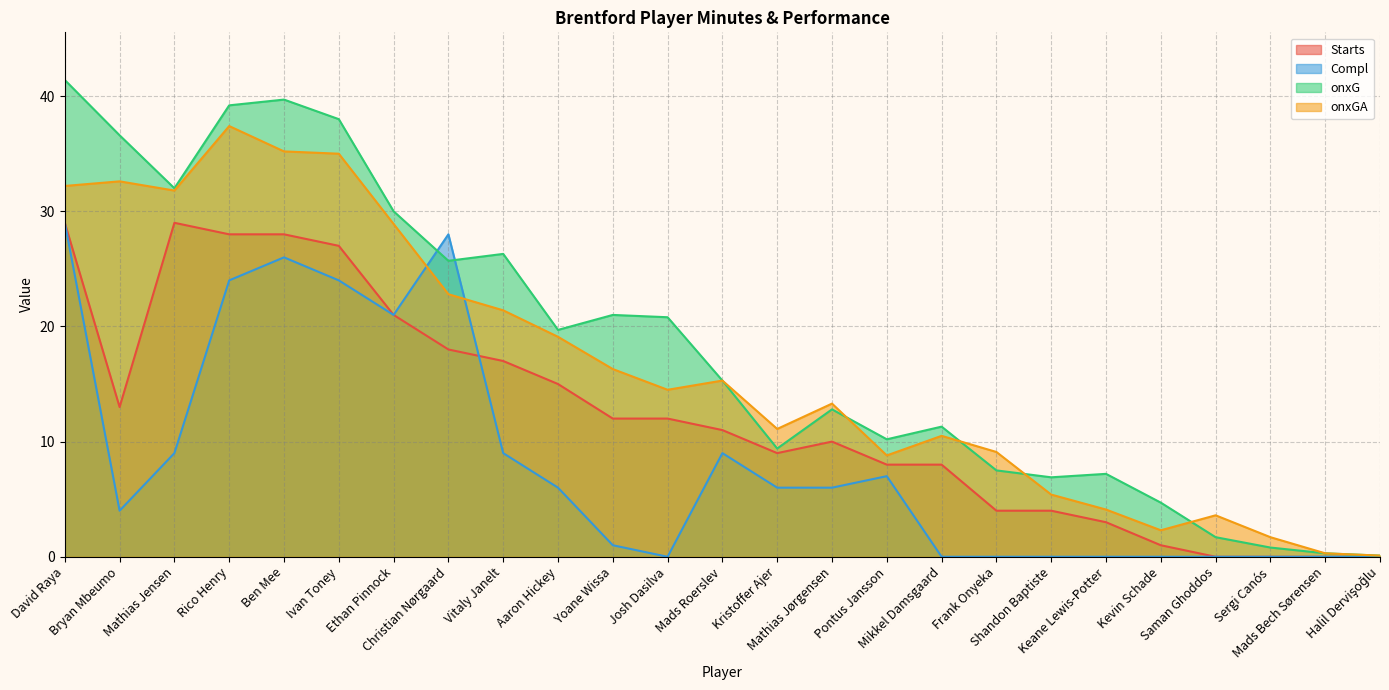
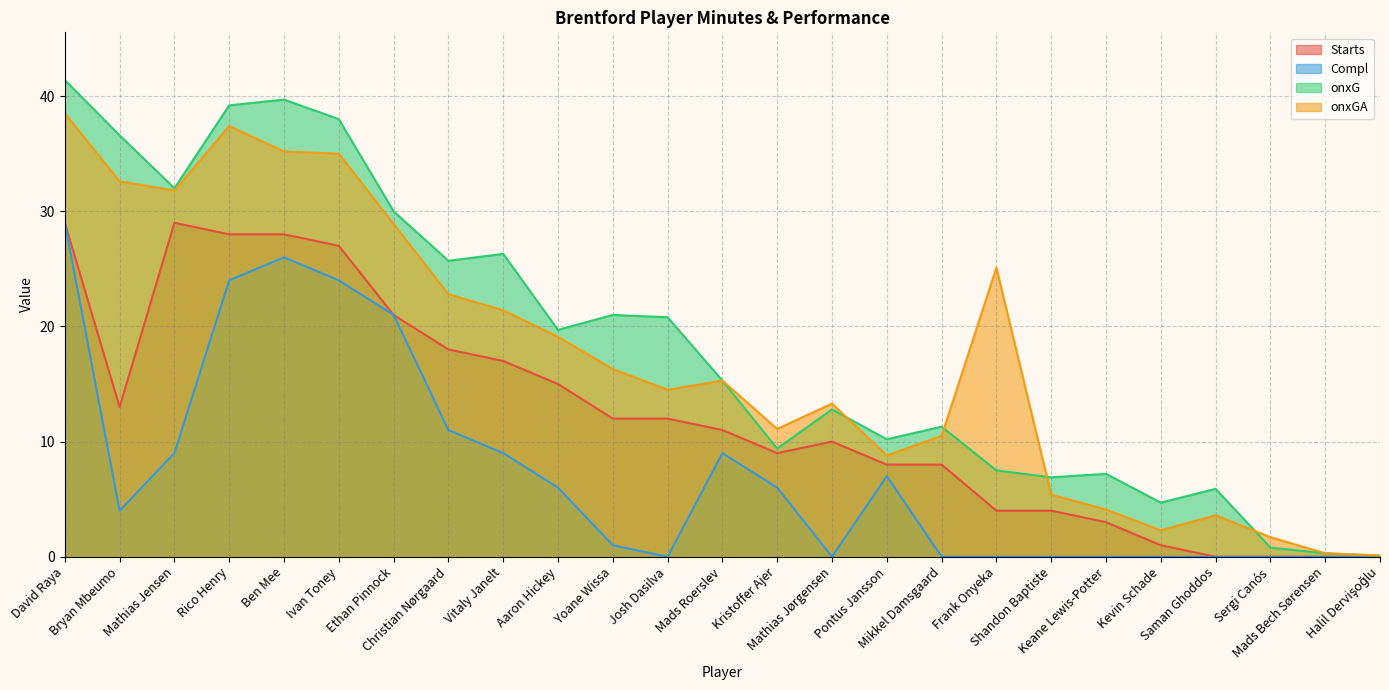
onxGA, David Raya: 32.2 -> 38.5
Compl, Christian Nørgaard: 28 -> 11
Compl, Mathias Jørgensen: 6 -> 0
onxGA, Frank Onyeka: 9.1 -> 25.1
onxG, Saman Ghoddos: 1.7 -> 5.9
